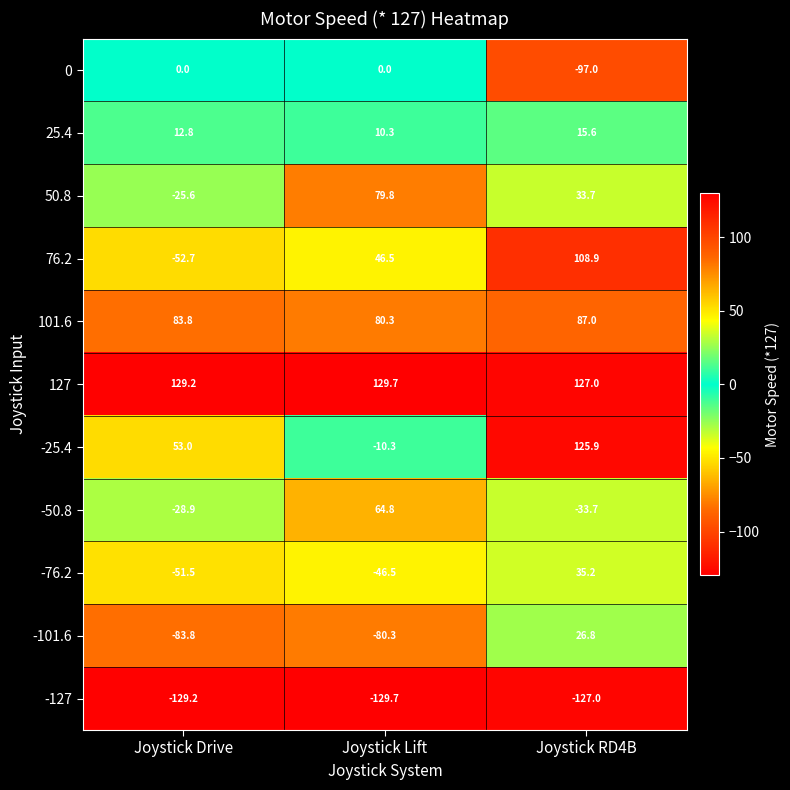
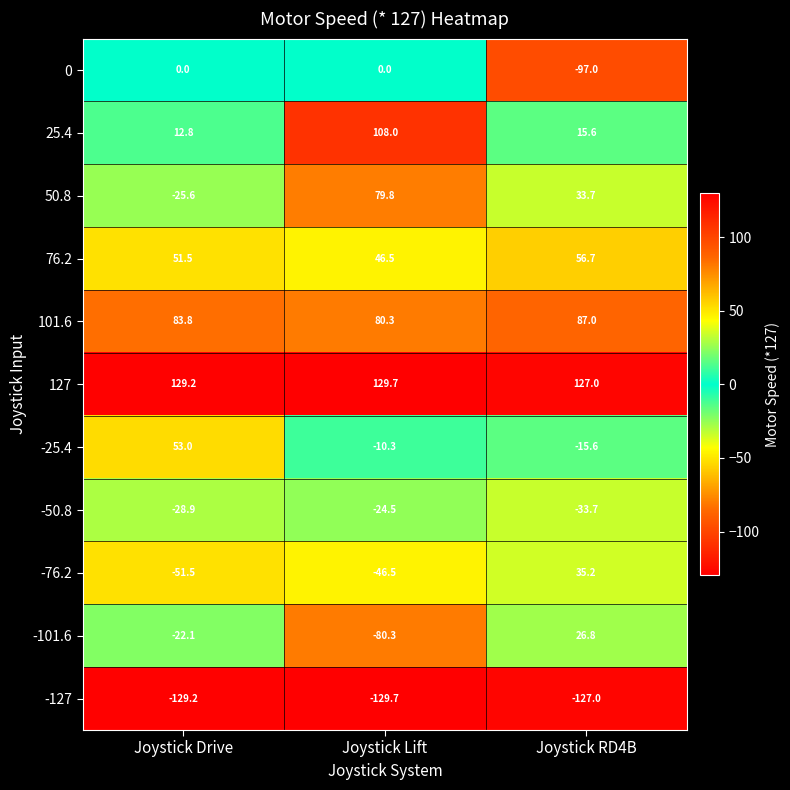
25.4, Joystick Lift: 10.3 -> 108.0
76.2, Joystick Drive: -52.7 -> 51.5
76.2, Joystick RD4B: 108.9 -> 56.7
-25.4, Joystick RD4B: 125.9 -> -15.6
-50.8, Joystick Lift: 64.8 -> -24.5
-101.6, Joystick Drive: -83.8 -> -22.1
